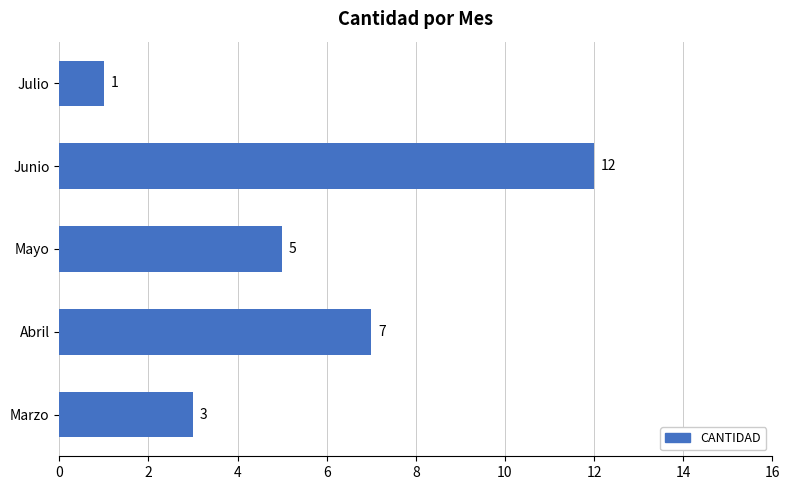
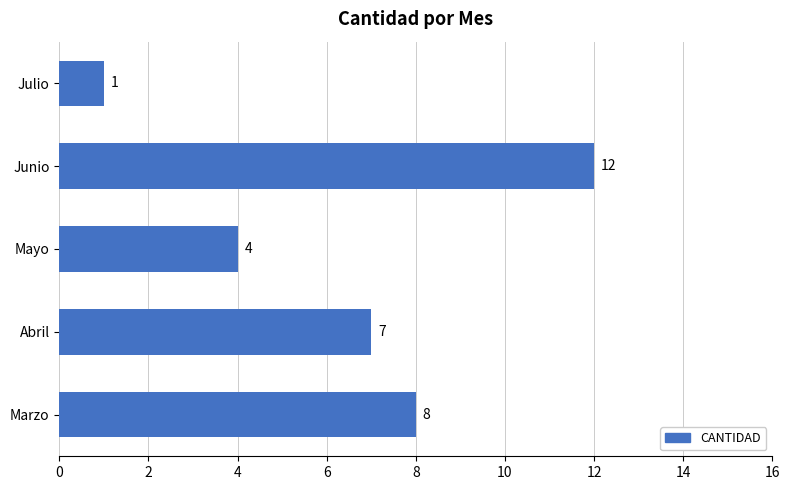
Mayo: 5 -> 4
Marzo: 3 -> 8
